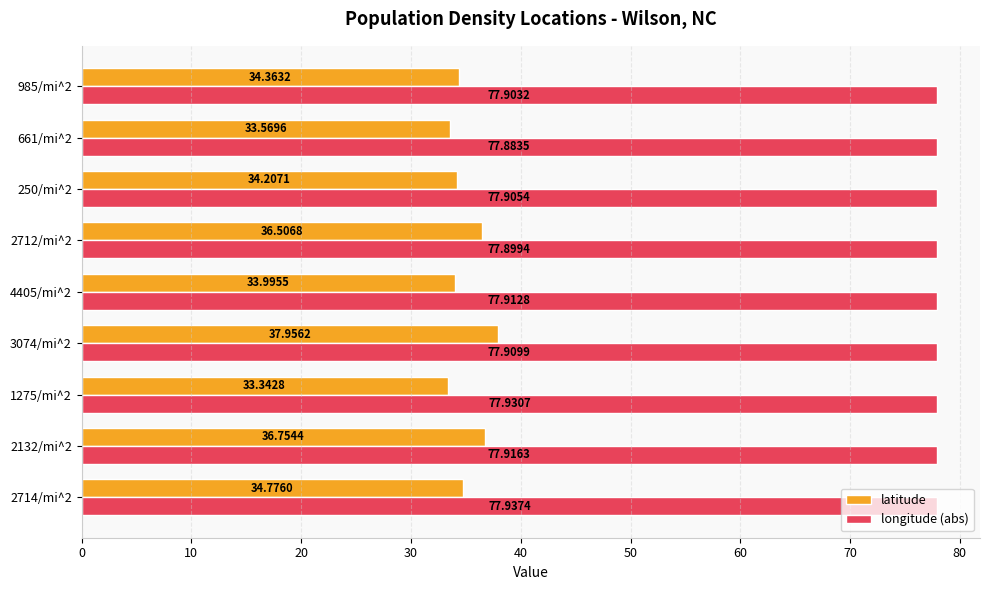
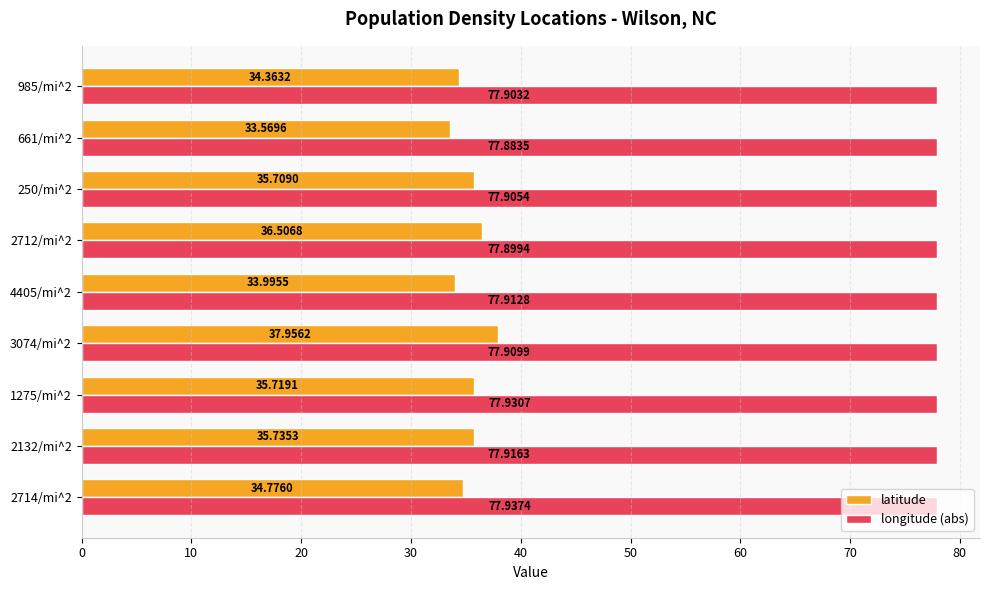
latitude, 250/mi^2: 34.2071 -> 35.7090
latitude, 1275/mi^2: 33.3428 -> 35.7191
latitude, 2132/mi^2: 36.7544 -> 35.7353
